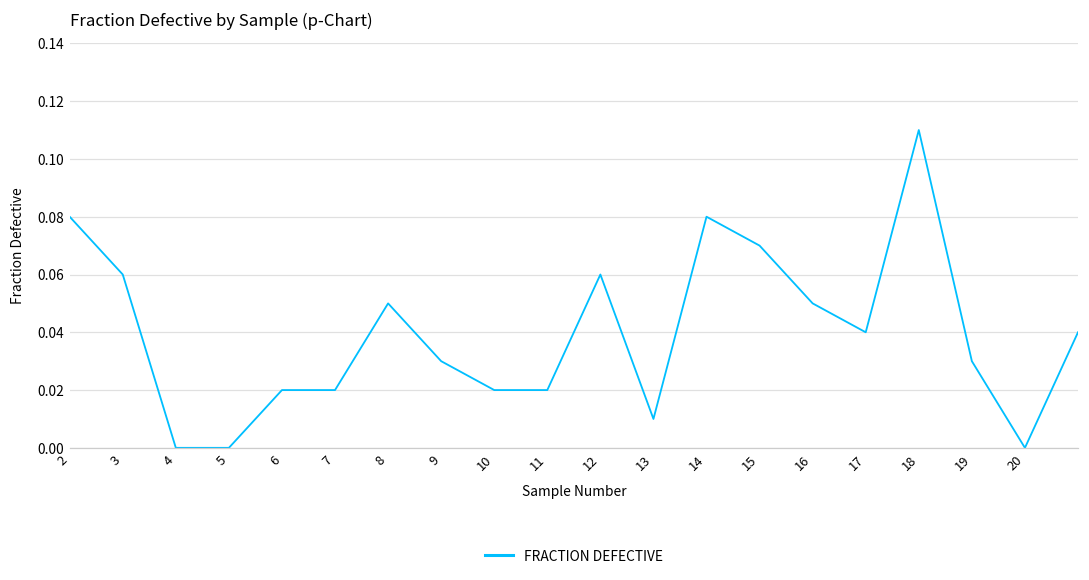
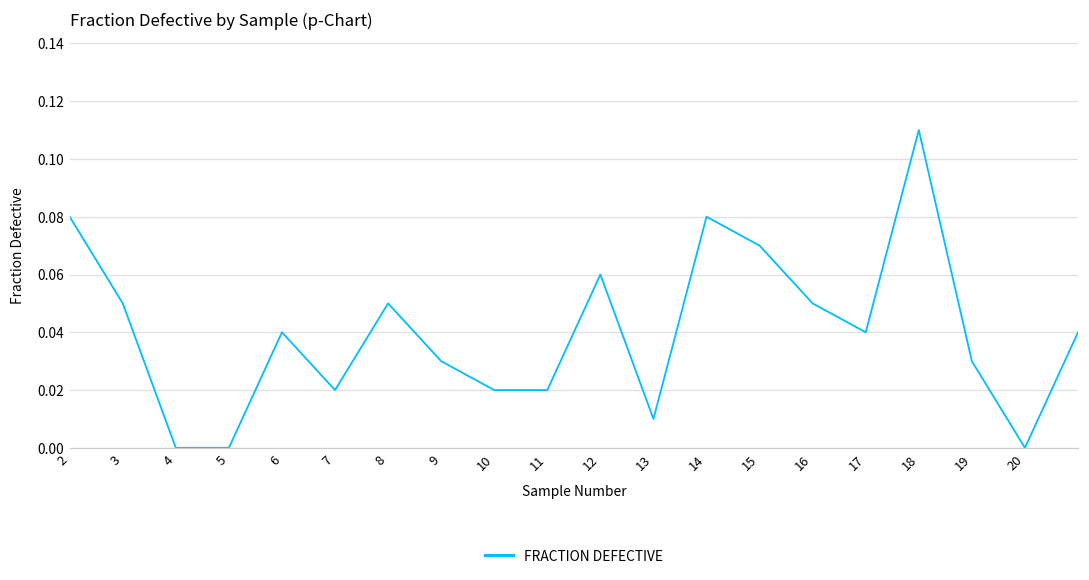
3: 0.06 -> 0.05
6: 0.02 -> 0.04
